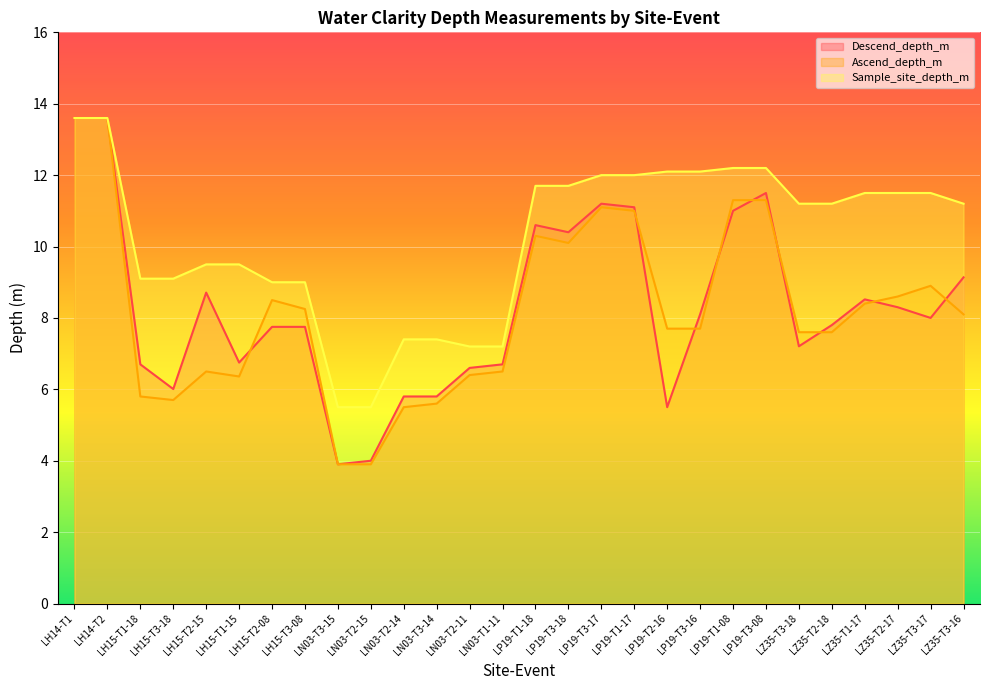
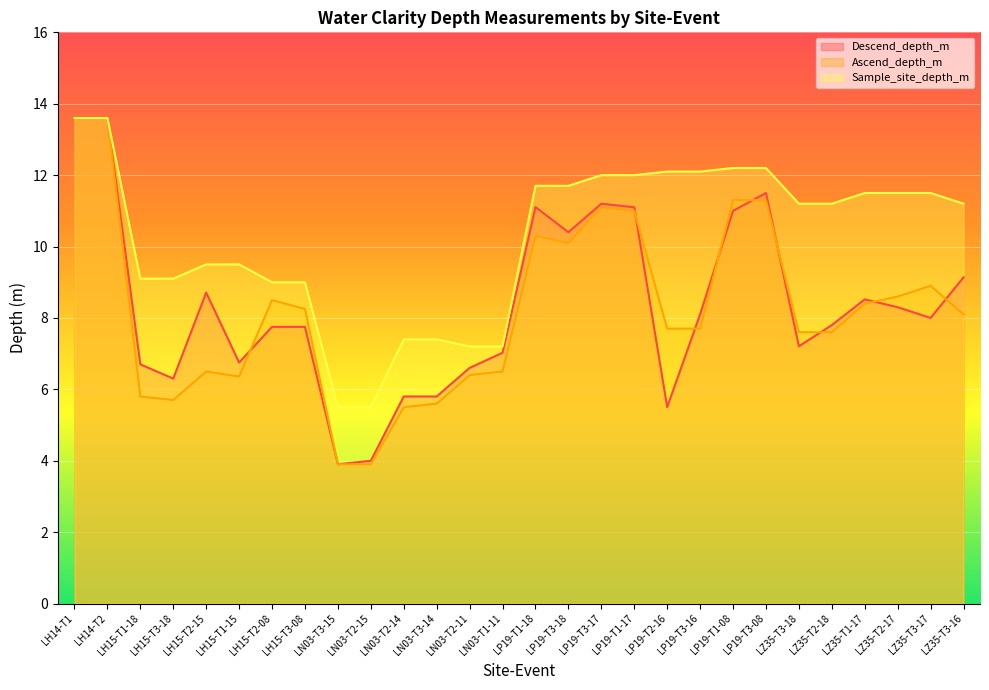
Descend_depth_m, LH15-T3-18: 6.0 -> 6.3
Descend_depth_m, LN03-T1-11: 6.7 -> 7.0
Descend_depth_m, LP19-T1-18: 10.6 -> 11.1
